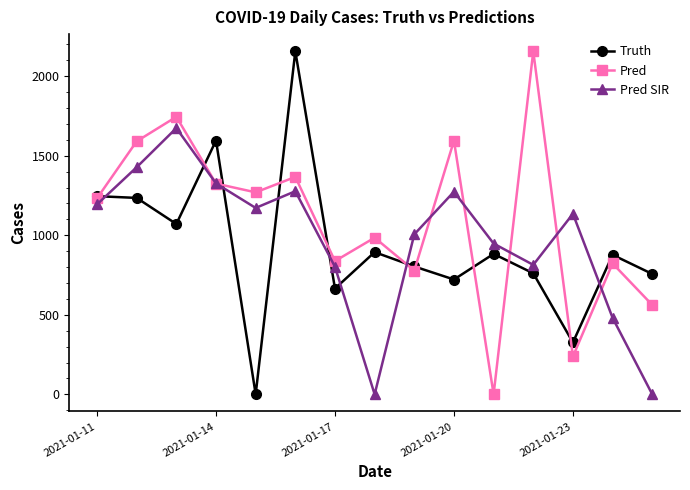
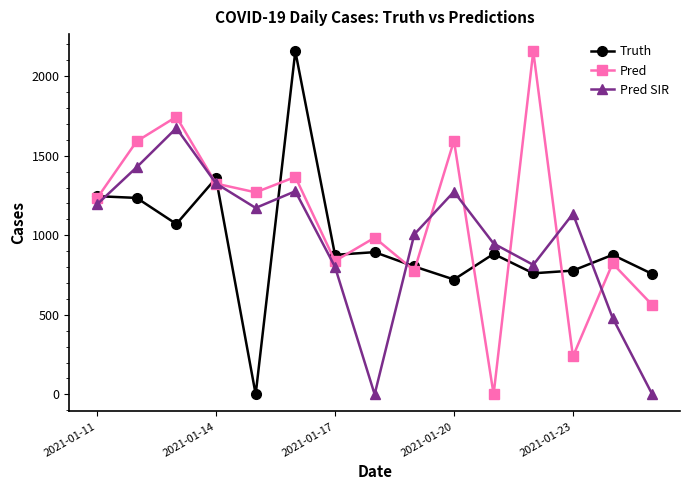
Truth, 2021-01-14: 1600 -> 1360
Truth, 2021-01-17: 670 -> 880
Truth, 2021-01-23: 330 -> 780
